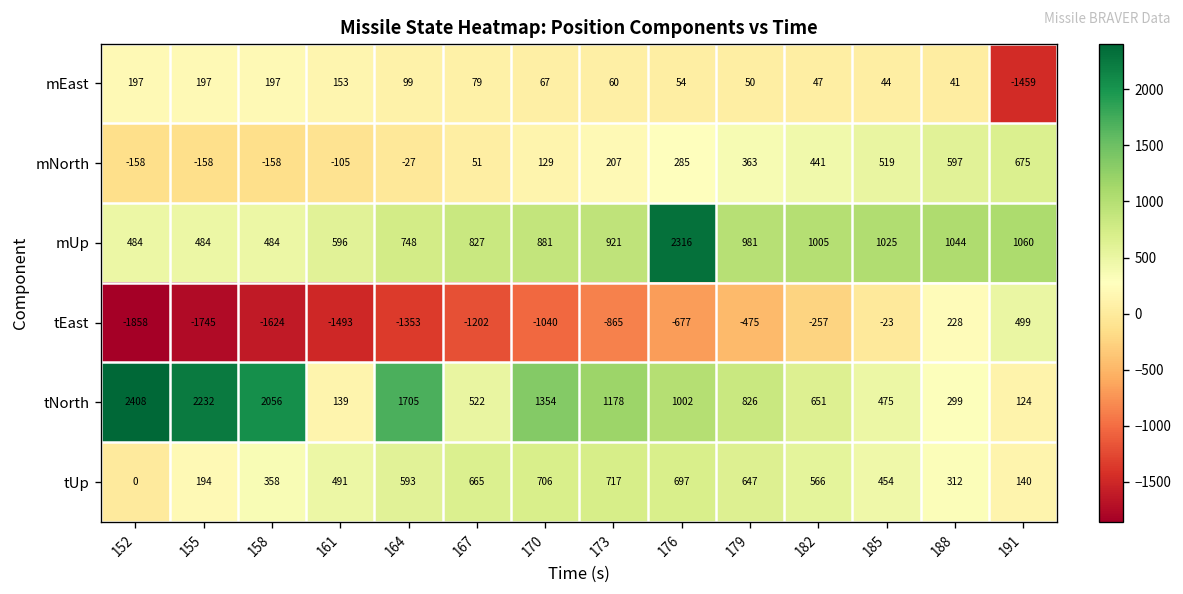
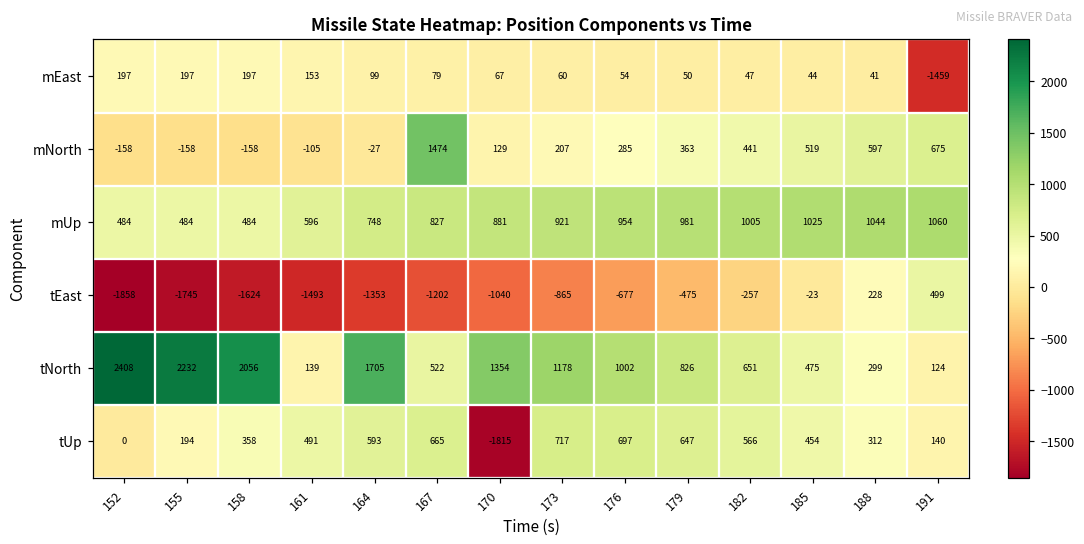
mNorth, 167: 51 -> 1474
mUp, 176: 2316 -> 954
tUp, 170: 706 -> -1815
